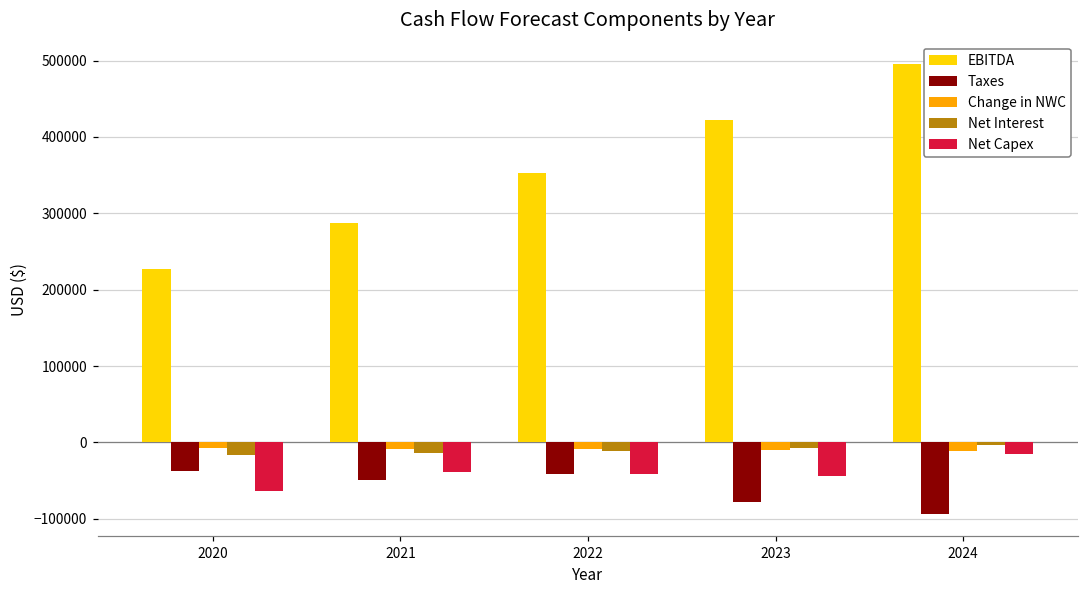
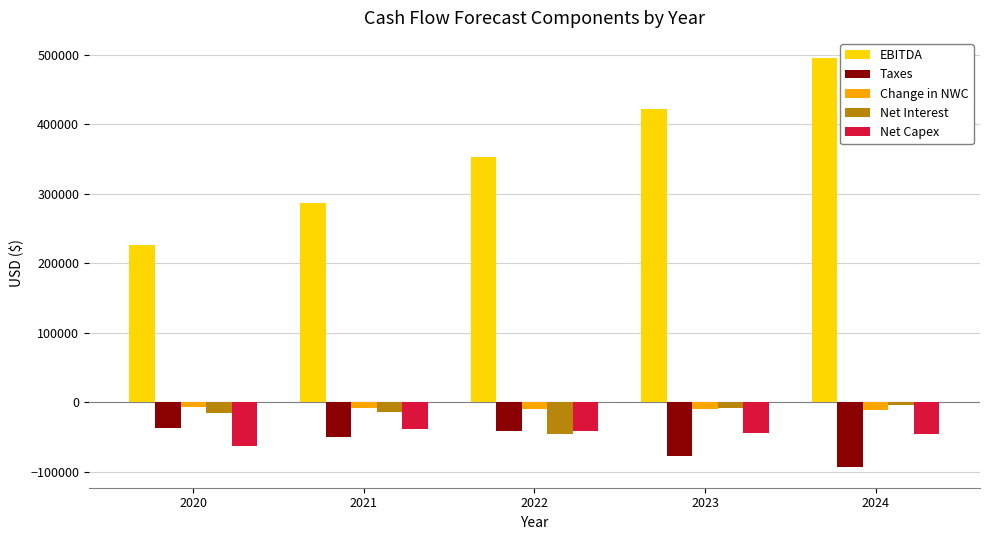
Net Interest, 2022: -10000 -> -50000
Net Capex, 2024: -20000 -> -50000
